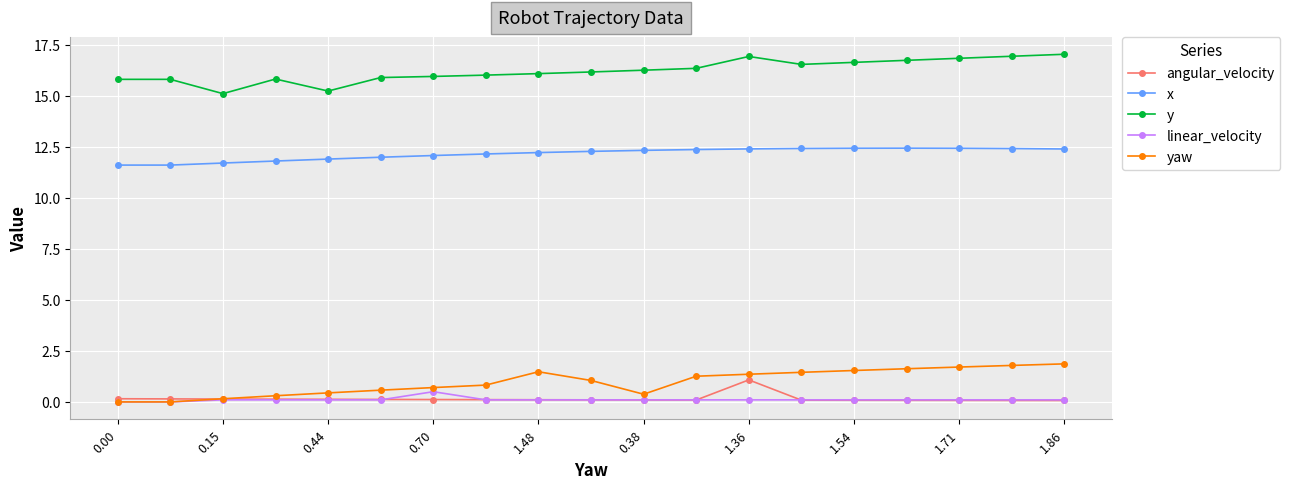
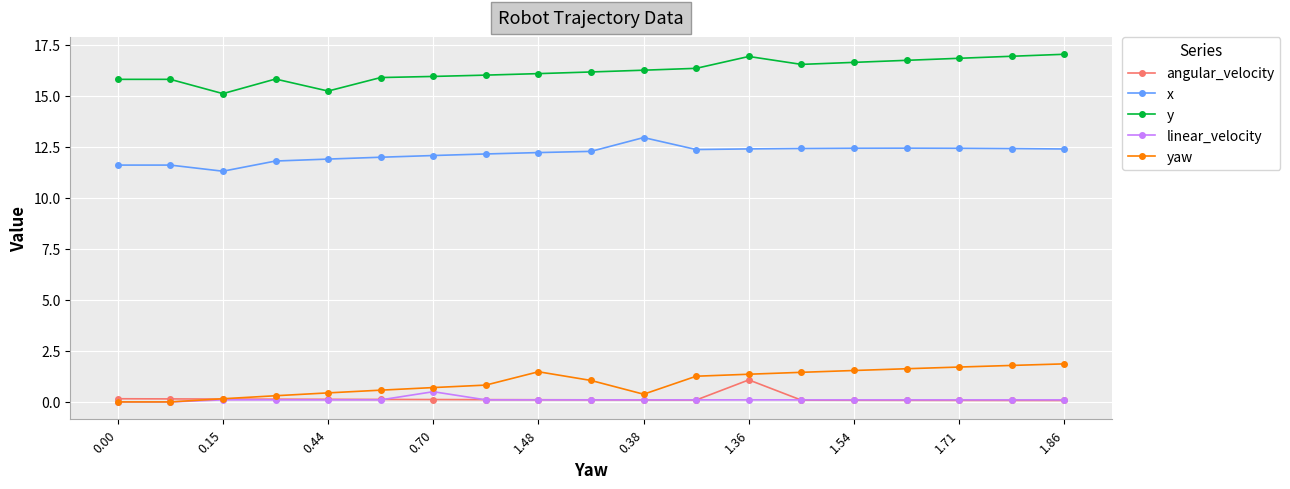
x, 0.15: 11.7 -> 11.3
x, 0.38: 12.3 -> 12.9
